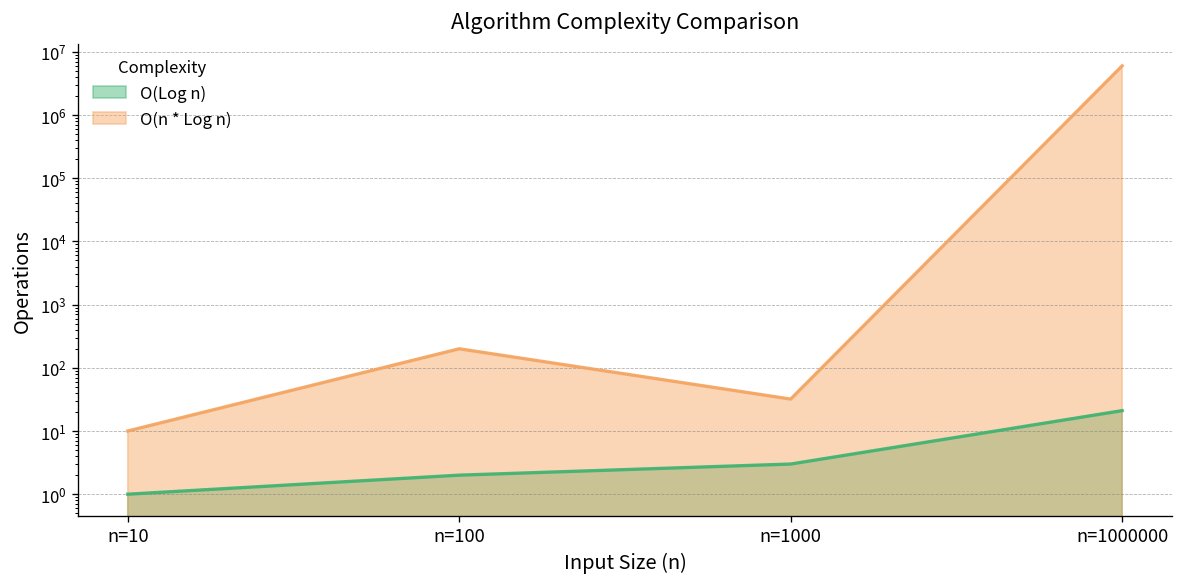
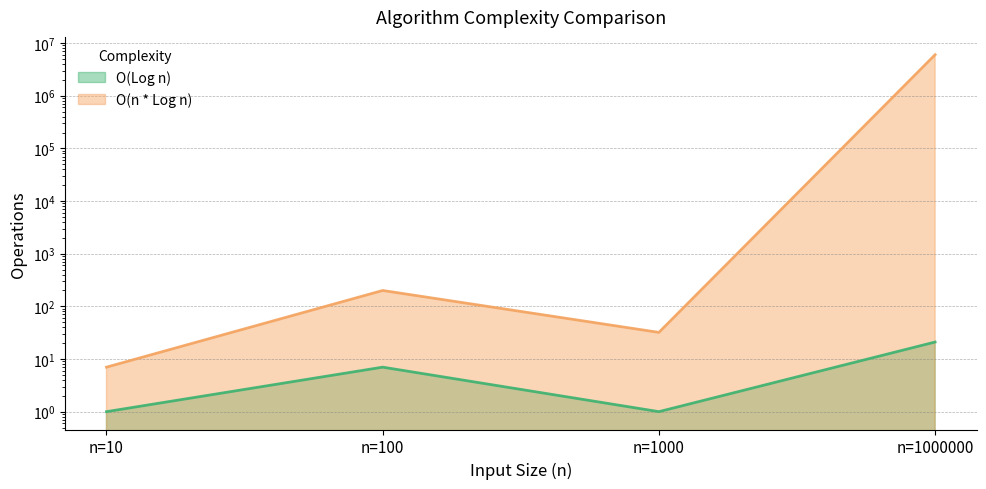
O(n * Log n), n=10: 10 -> 7
O(Log n), n=100: 2 -> 7
O(Log n), n=1000: 3 -> 1
